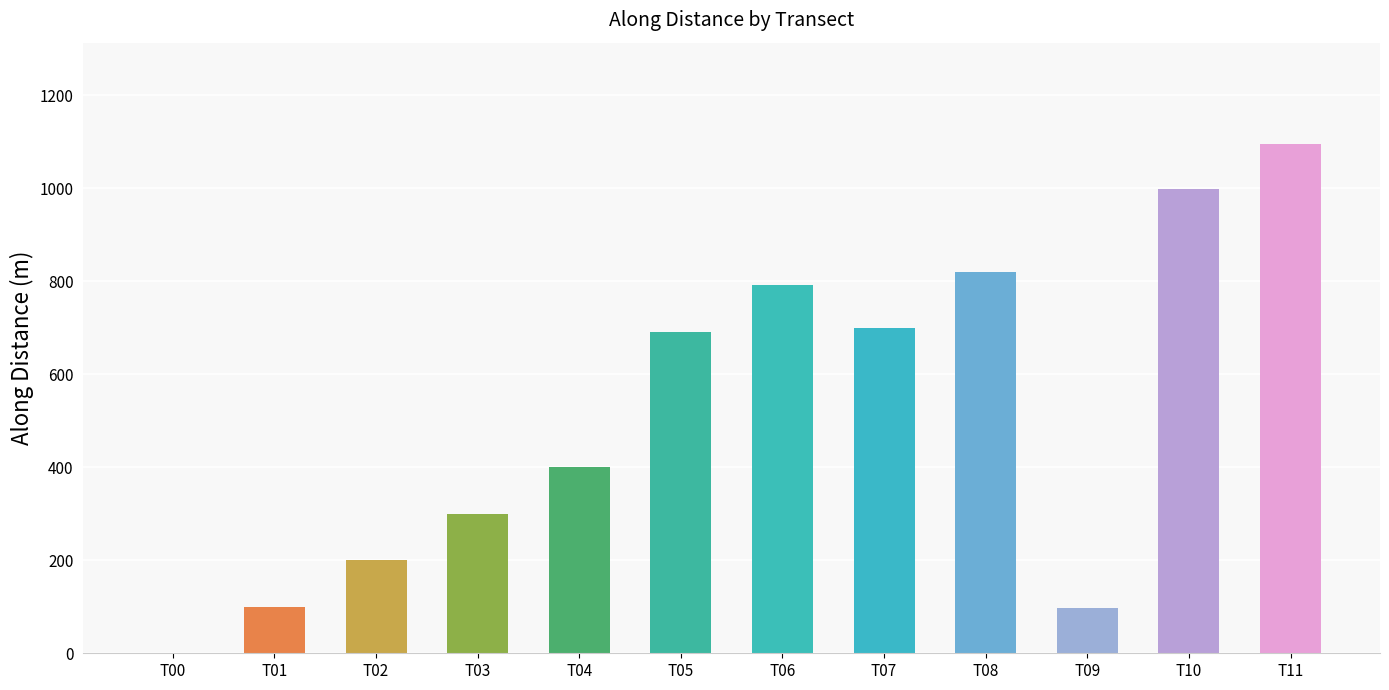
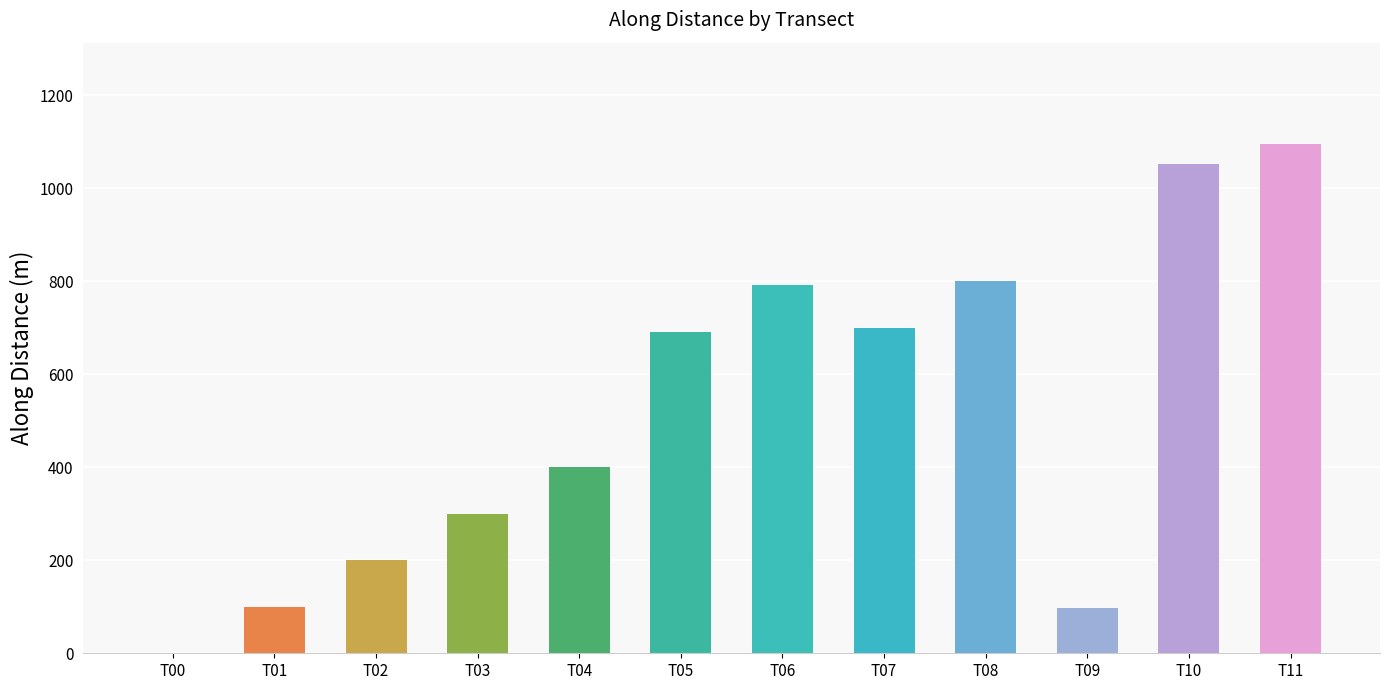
T08: 820 -> 800
T10: 1000 -> 1050
